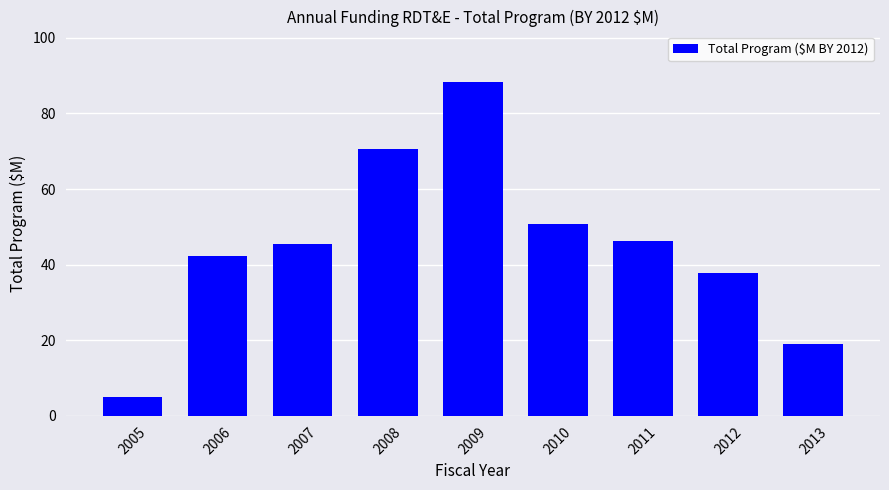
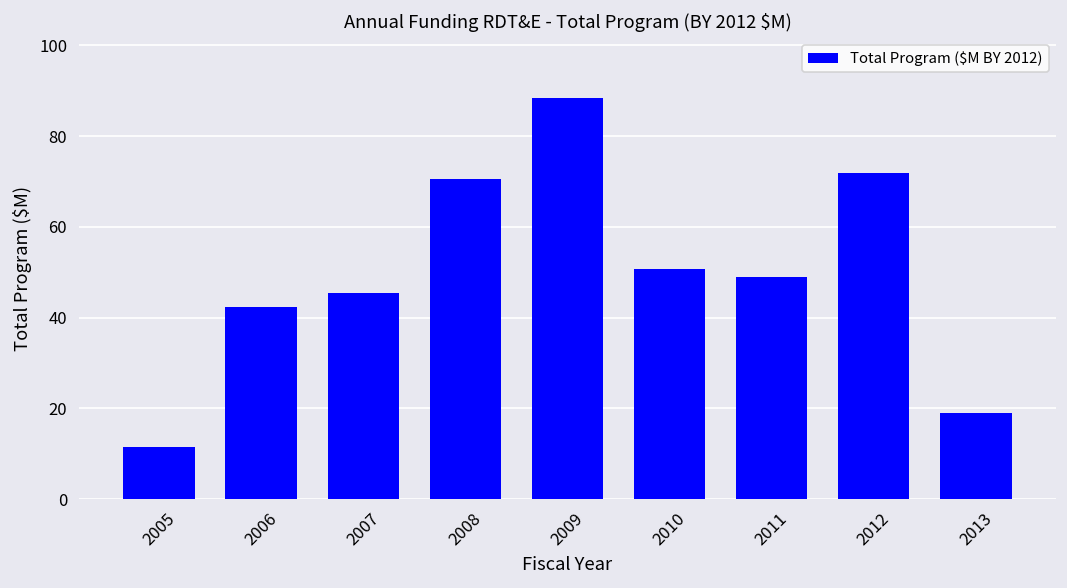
2005: 5 -> 12
2011: 46 -> 49
2012: 38 -> 72
